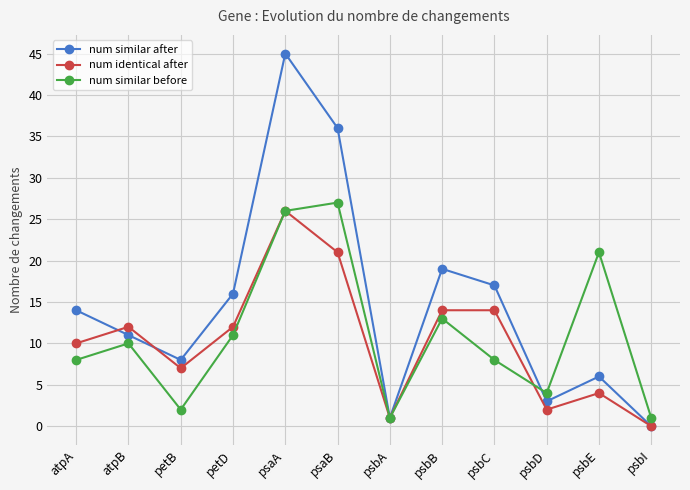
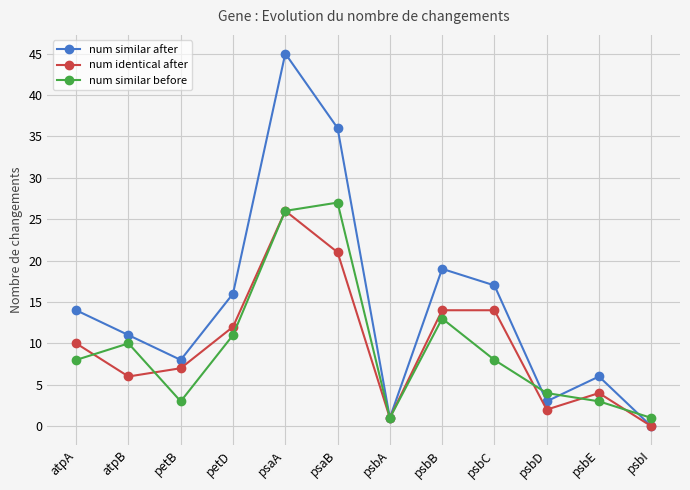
num identical after, atpB: 12 -> 6
num similar before, petB: 2 -> 3
num similar before, psbE: 21 -> 3
